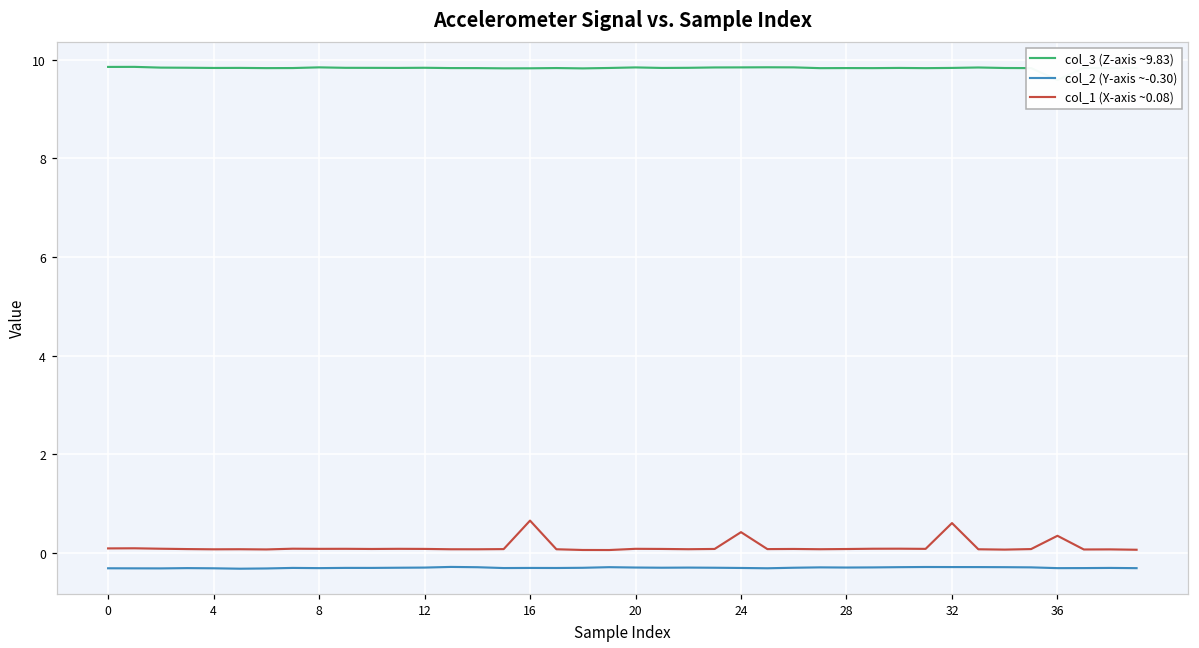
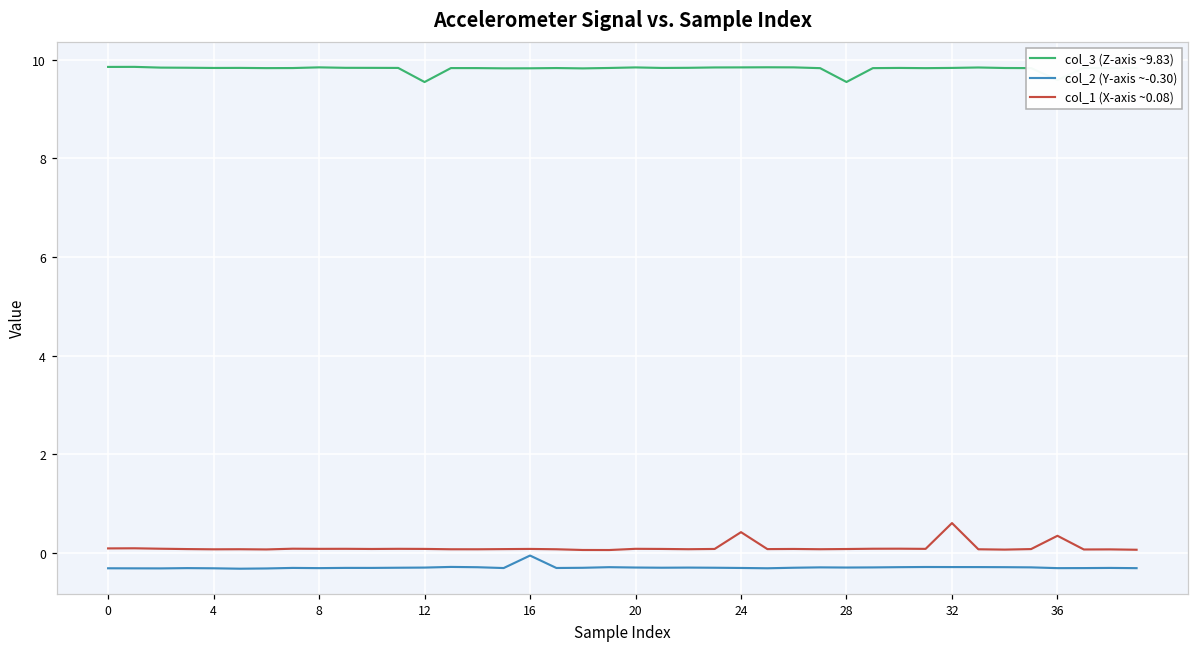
col_3 (Z-axis ~9.83), 12: 9.8 -> 9.5
col_2 (Y-axis ~-0.30), 16: -0.3 -> -0.1
col_1 (X-axis ~0.08), 16: 0.7 -> 0.1
col_3 (Z-axis ~9.83), 28: 9.8 -> 9.5
